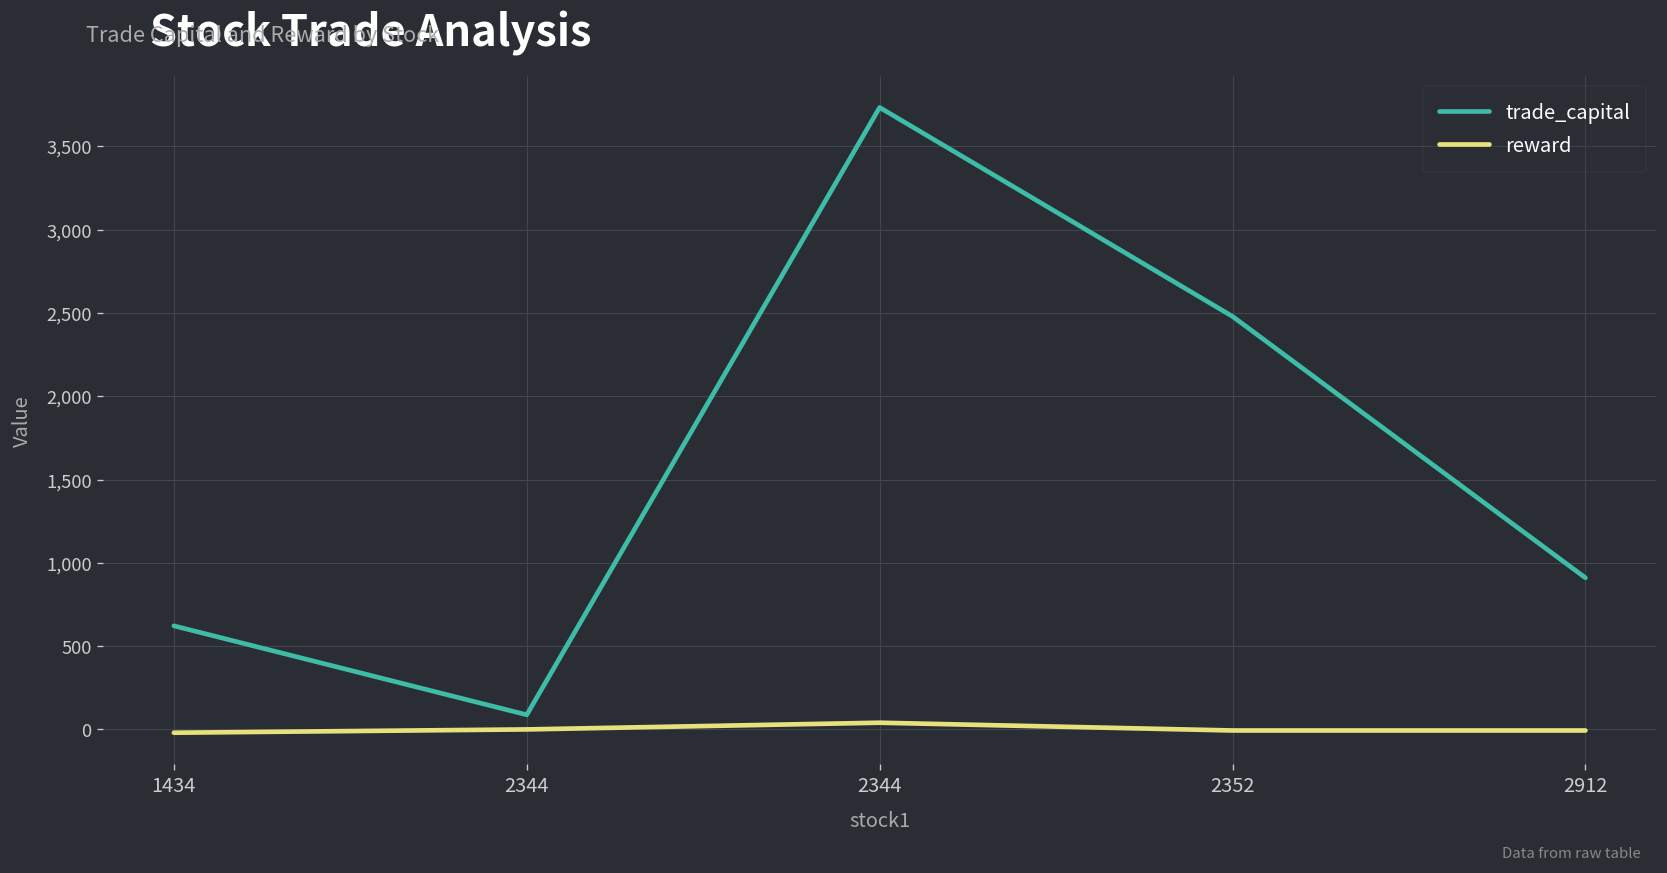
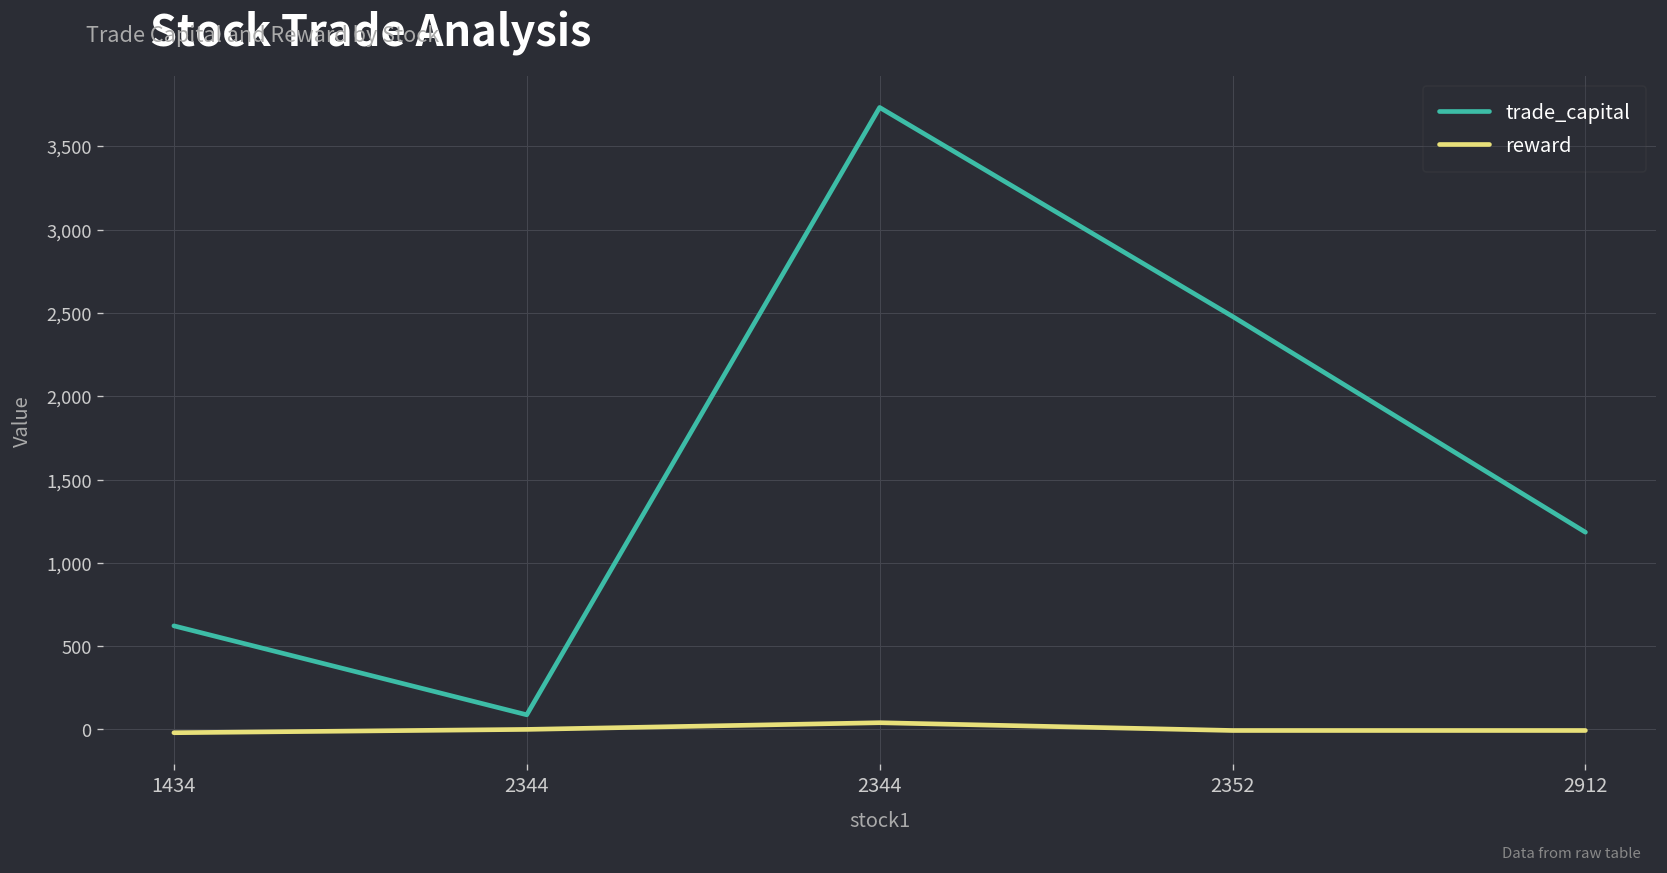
trade_capital, 2912: 910 -> 1,180
